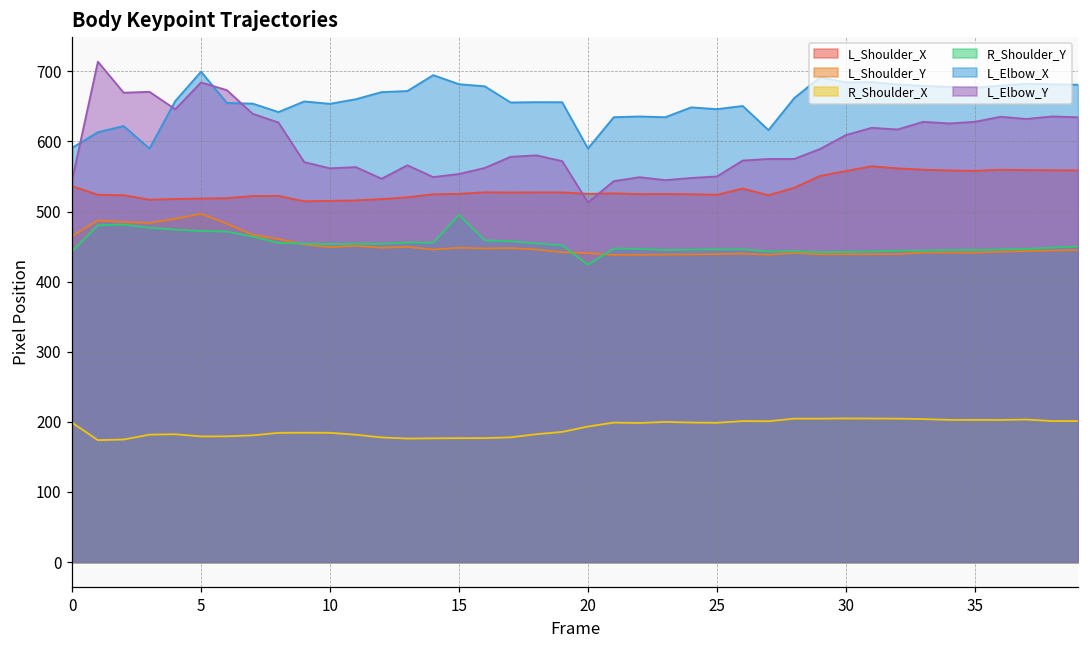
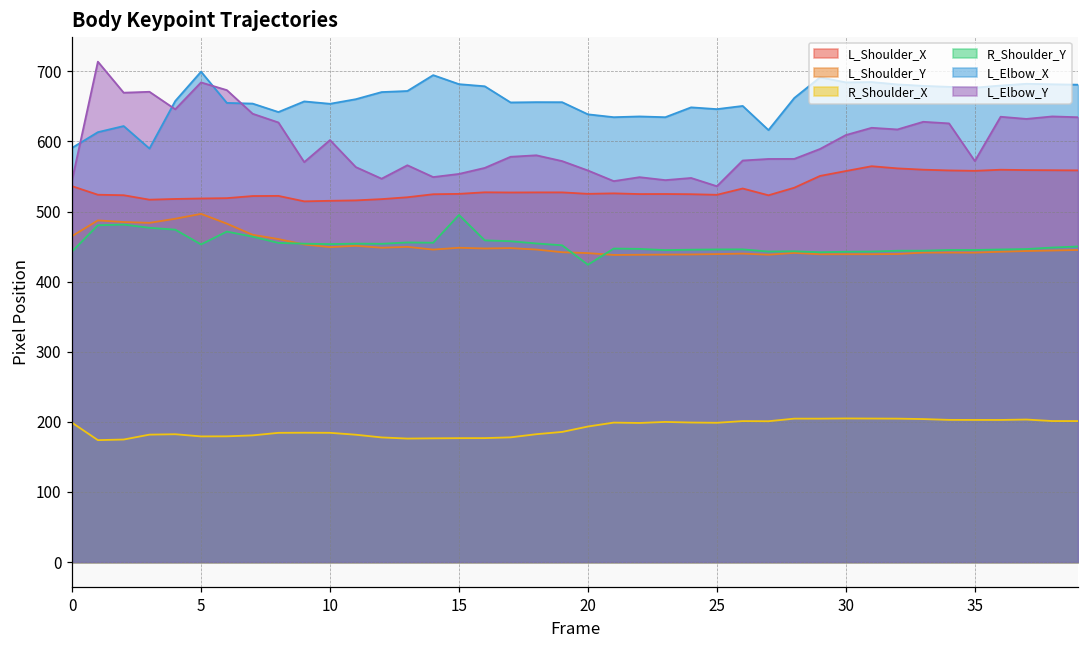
R_Shoulder_Y, 5: 470 -> 450
L_Elbow_Y, 10: 560 -> 600
L_Elbow_X, 20: 590 -> 640
L_Elbow_Y, 20: 510 -> 560
L_Elbow_Y, 25: 550 -> 540
L_Elbow_Y, 35: 630 -> 570
